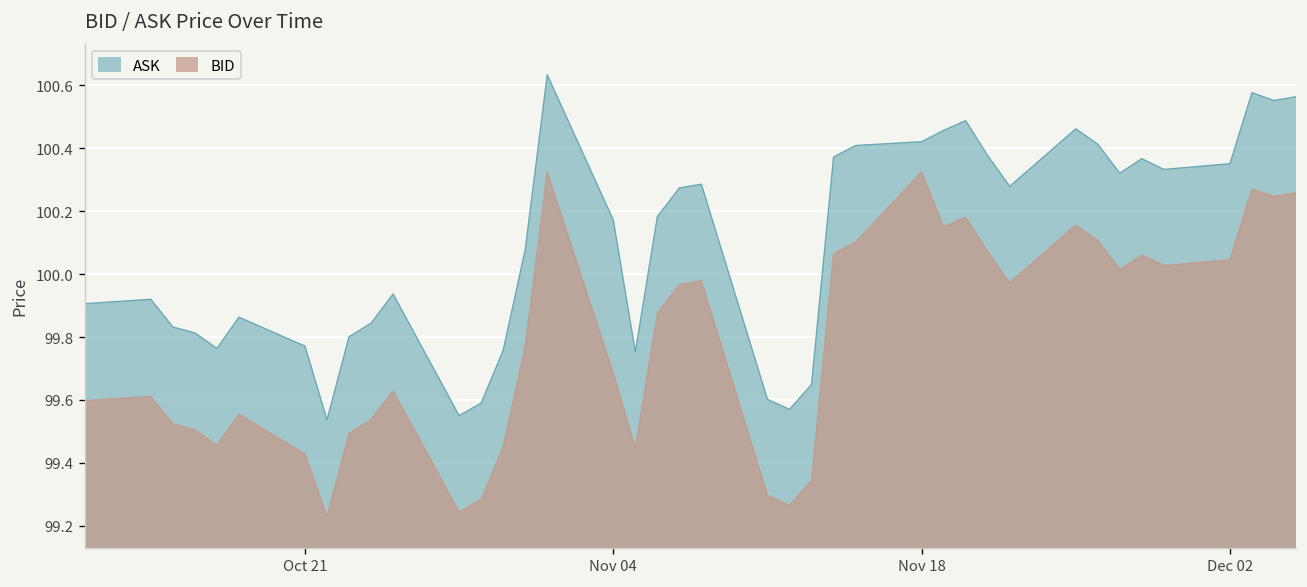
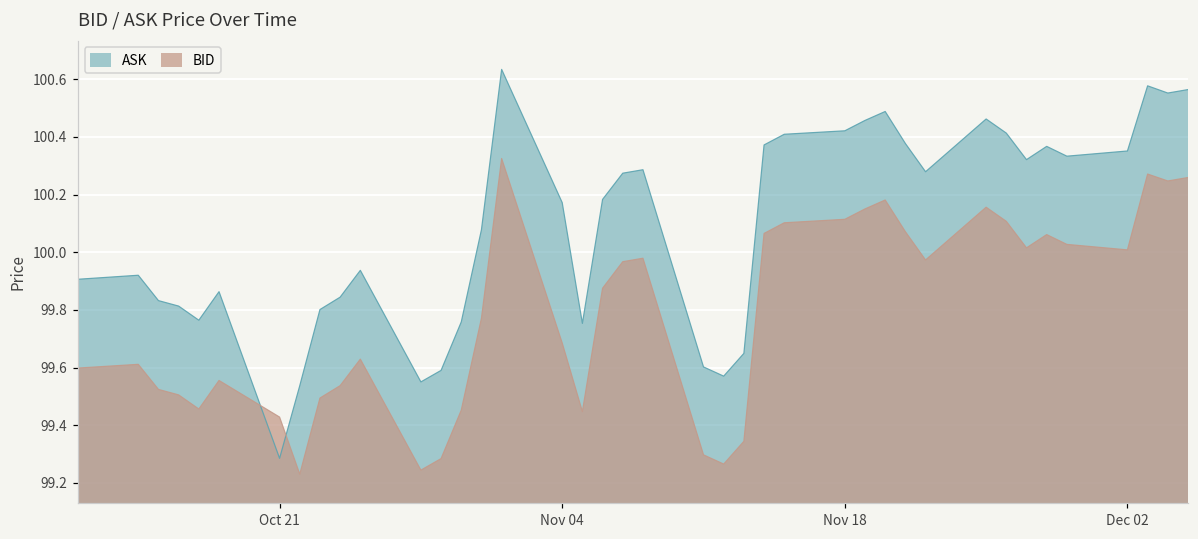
ASK, Oct 21: 99.77 -> 99.29
BID, Nov 18: 100.33 -> 100.11
BID, Dec 02: 100.05 -> 100.01
